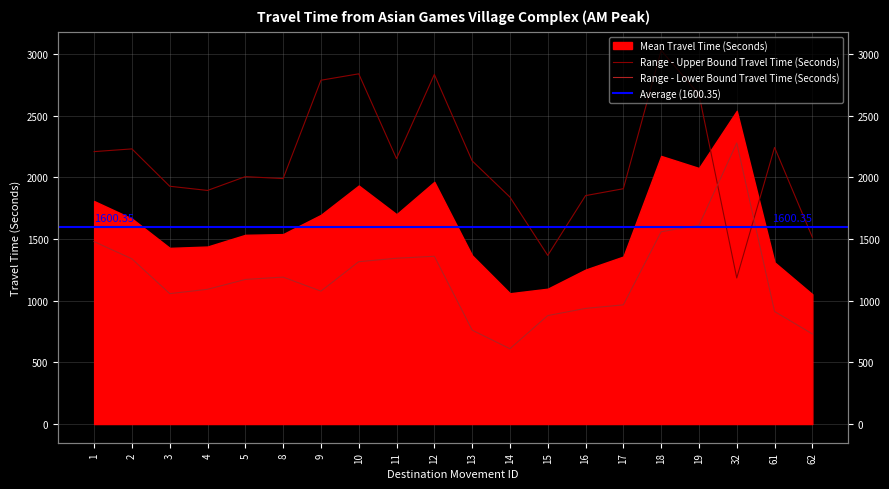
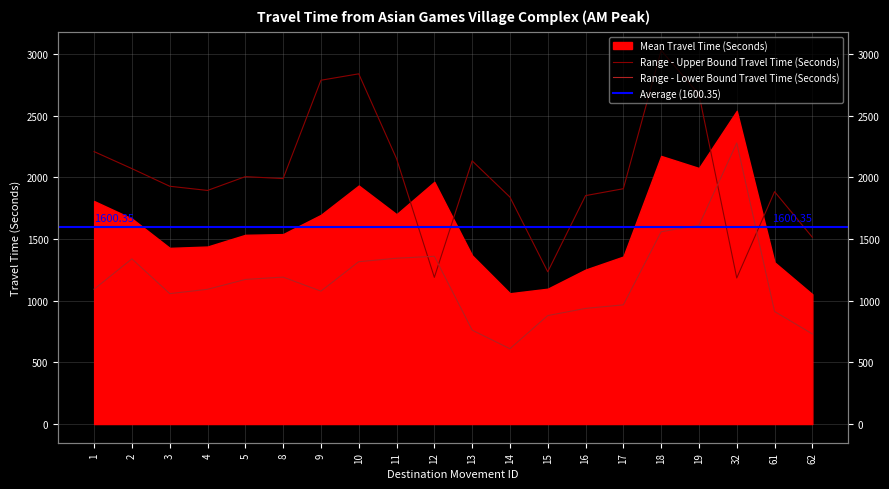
Range - Lower Bound Travel Time (Seconds), 1: 1480 -> 1090
Range - Upper Bound Travel Time (Seconds), 2: 2230 -> 2070
Range - Upper Bound Travel Time (Seconds), 12: 2840 -> 1190
Range - Upper Bound Travel Time (Seconds), 15: 1370 -> 1240
Range - Upper Bound Travel Time (Seconds), 61: 2240 -> 1890
